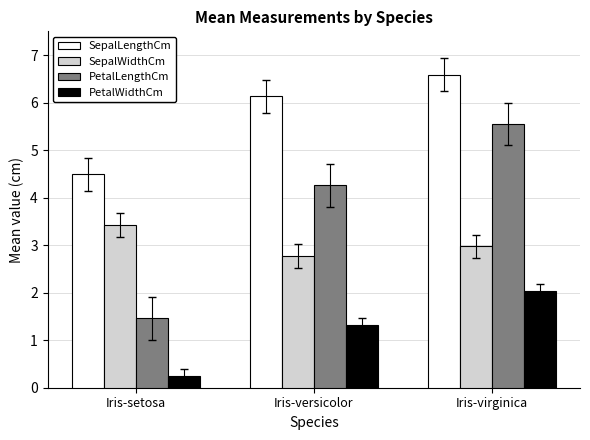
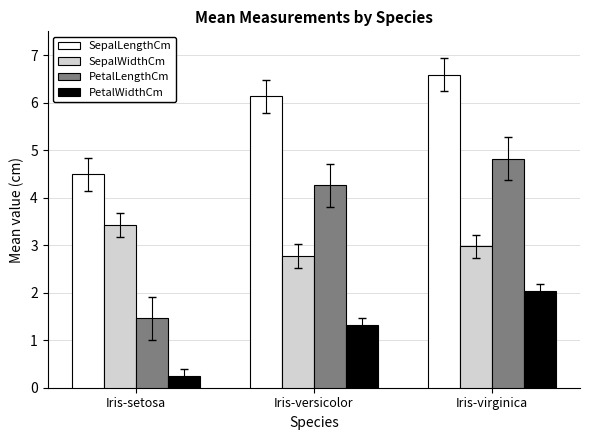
PetalLengthCm, Iris-virginica: 5.6 -> 4.8
